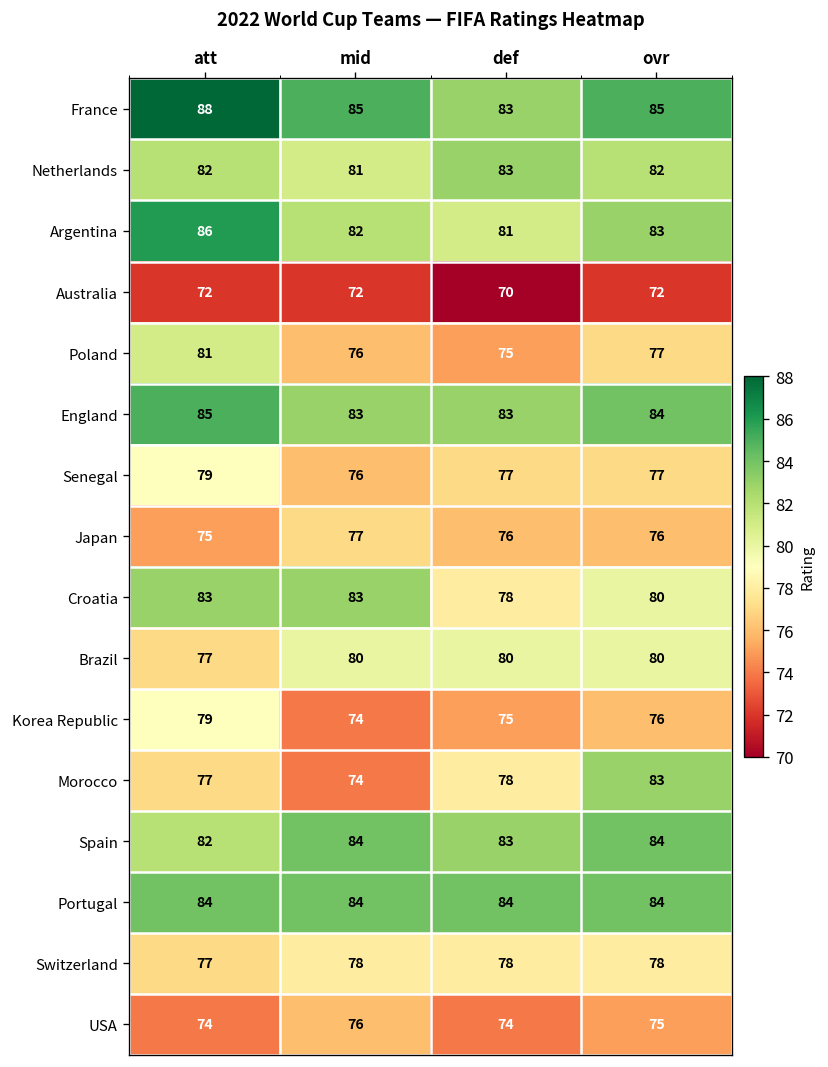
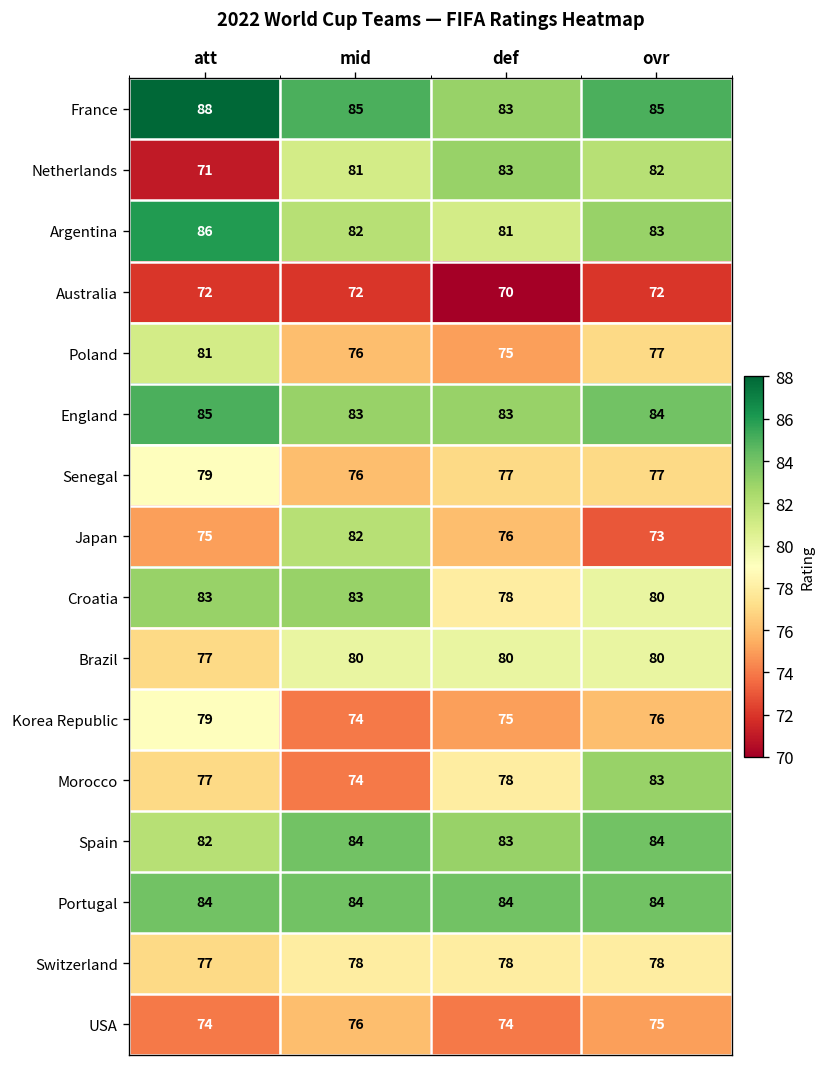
Netherlands, att: 82 -> 71
Japan, mid: 77 -> 82
Japan, ovr: 76 -> 73
